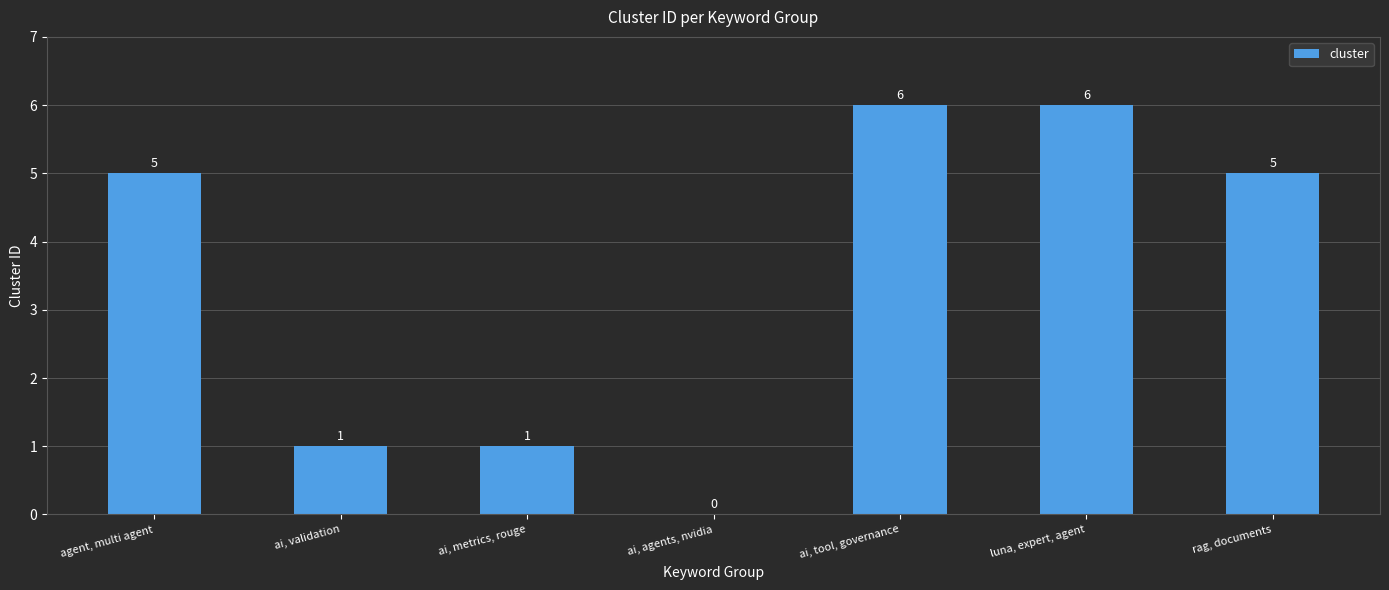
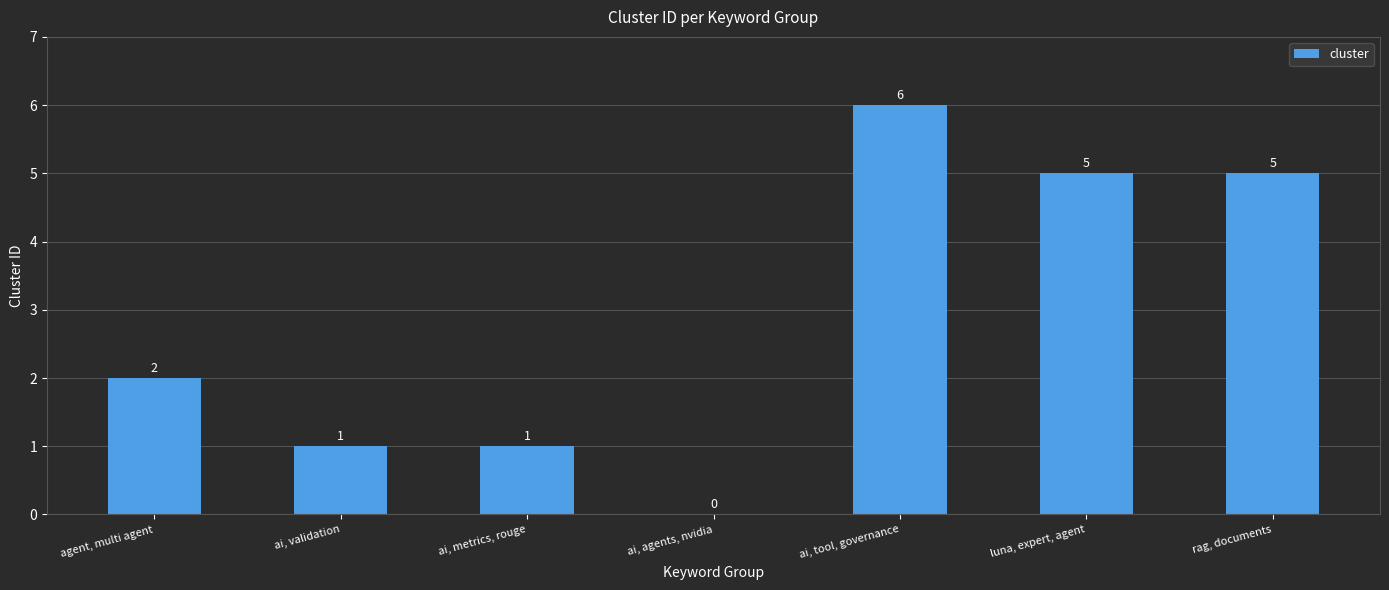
agent, multi agent: 5 -> 2
luna, expert, agent: 6 -> 5
